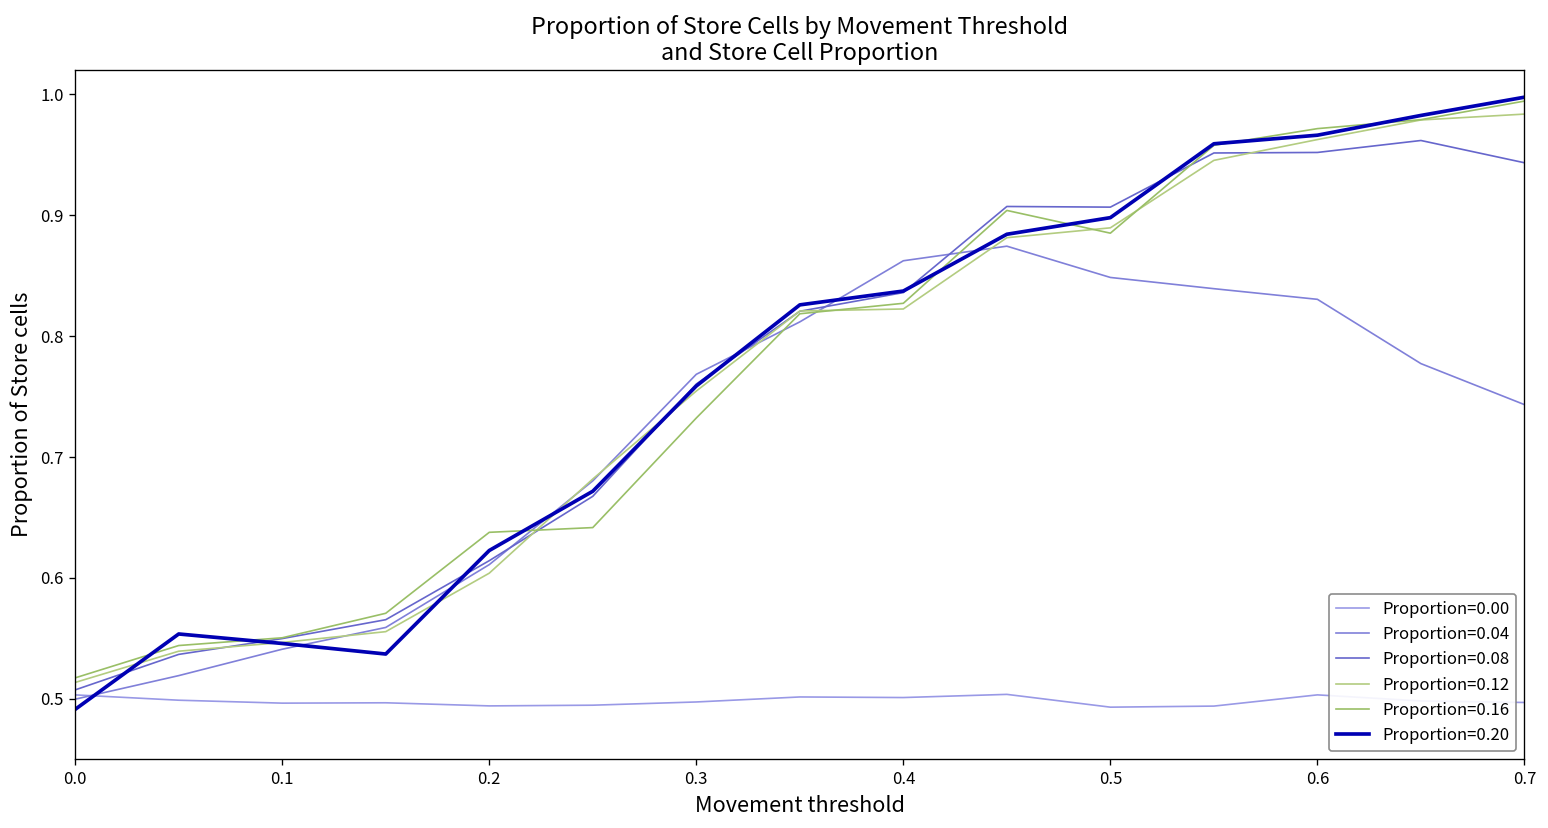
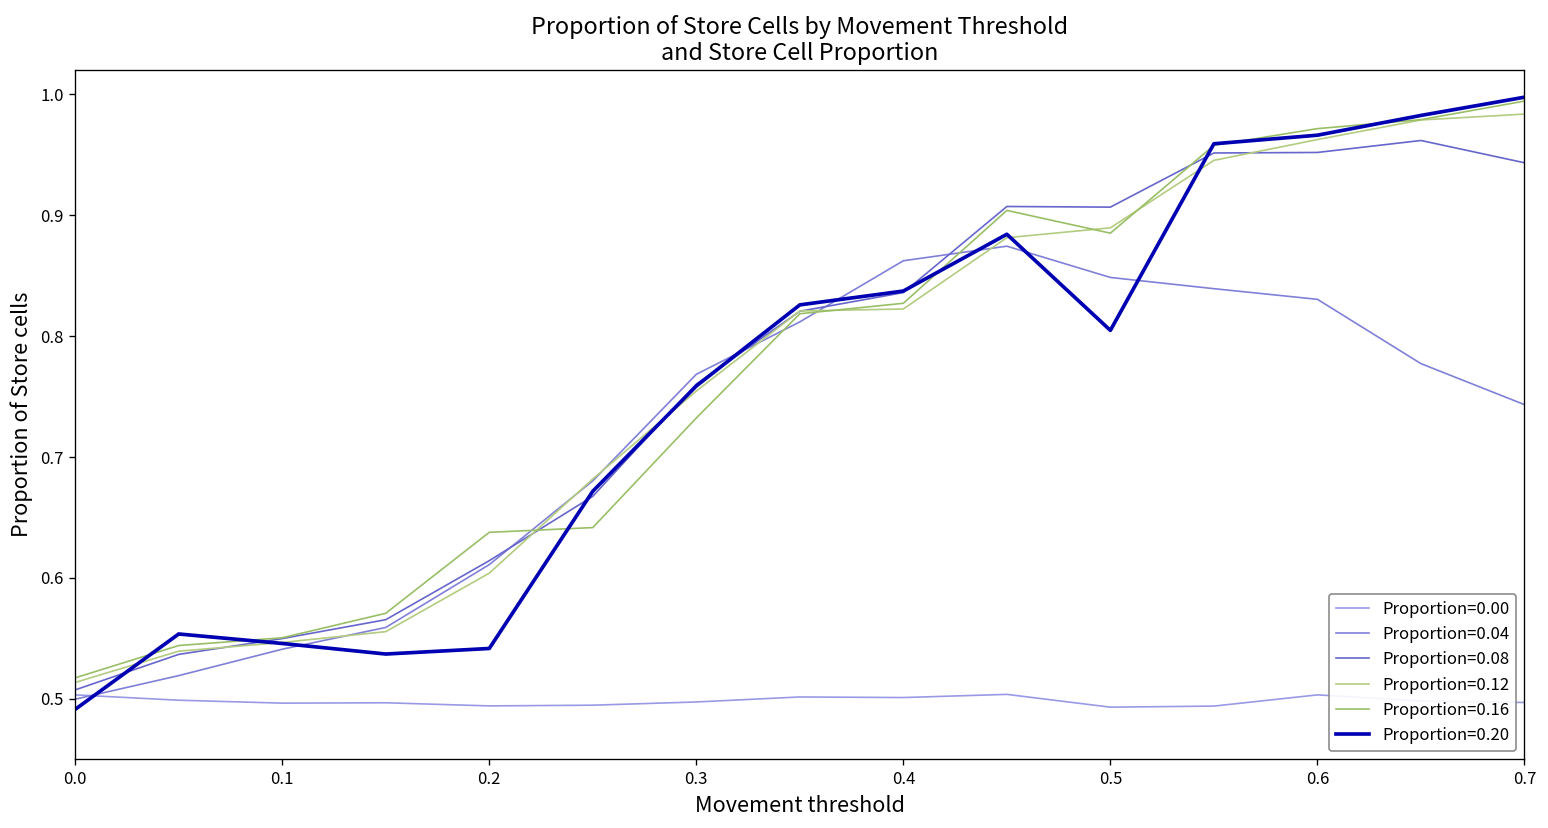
Proportion=0.20, 0.2: 0.623 -> 0.542
Proportion=0.20, 0.5: 0.898 -> 0.805
